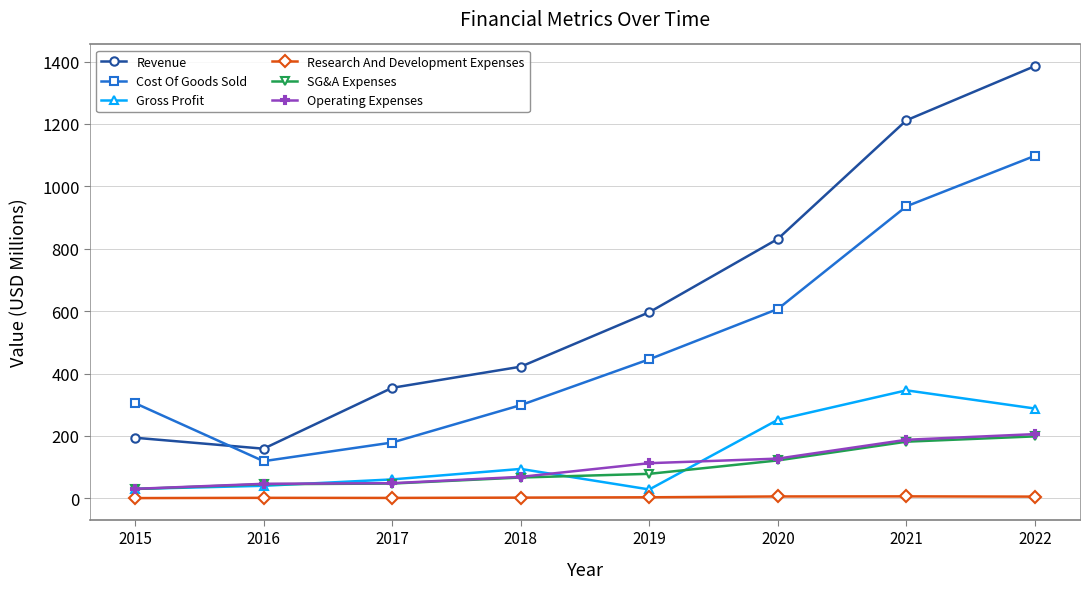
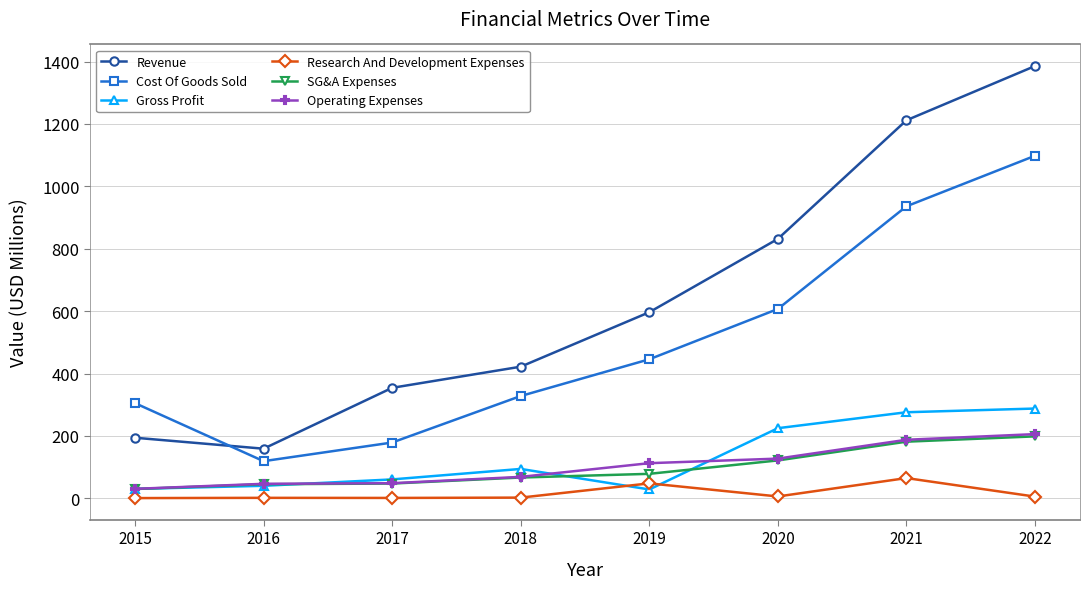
Cost Of Goods Sold, 2018: 300 -> 330
Research And Development Expenses, 2019: 0 -> 50
Gross Profit, 2020: 250 -> 220
Gross Profit, 2021: 350 -> 280
Research And Development Expenses, 2021: 10 -> 60
